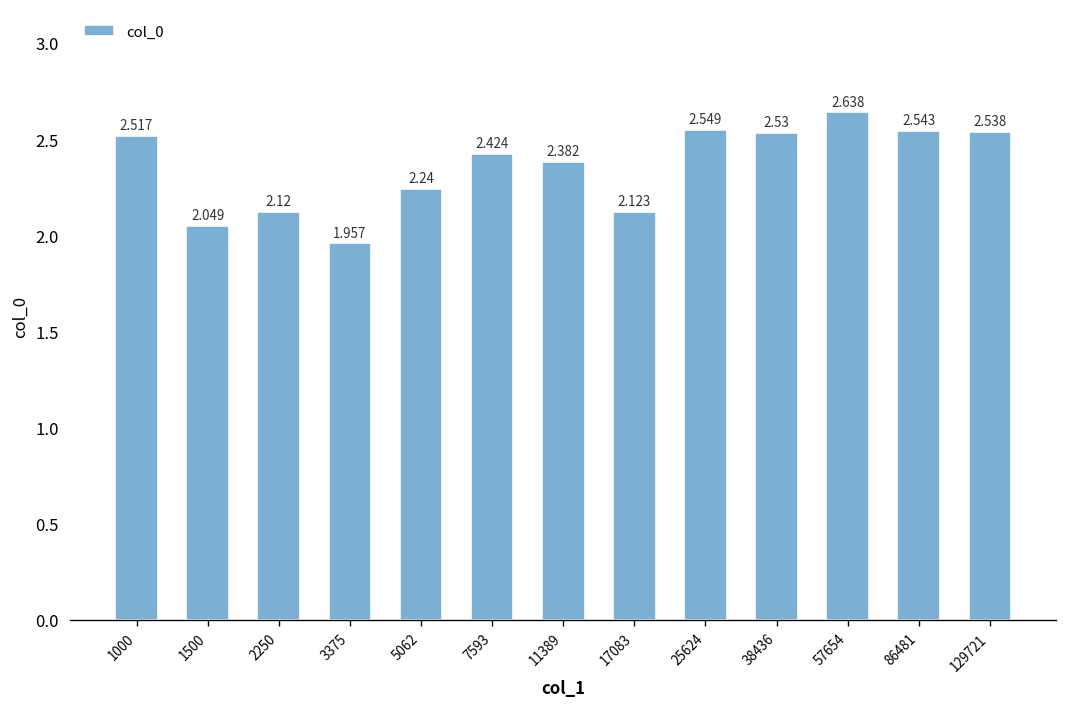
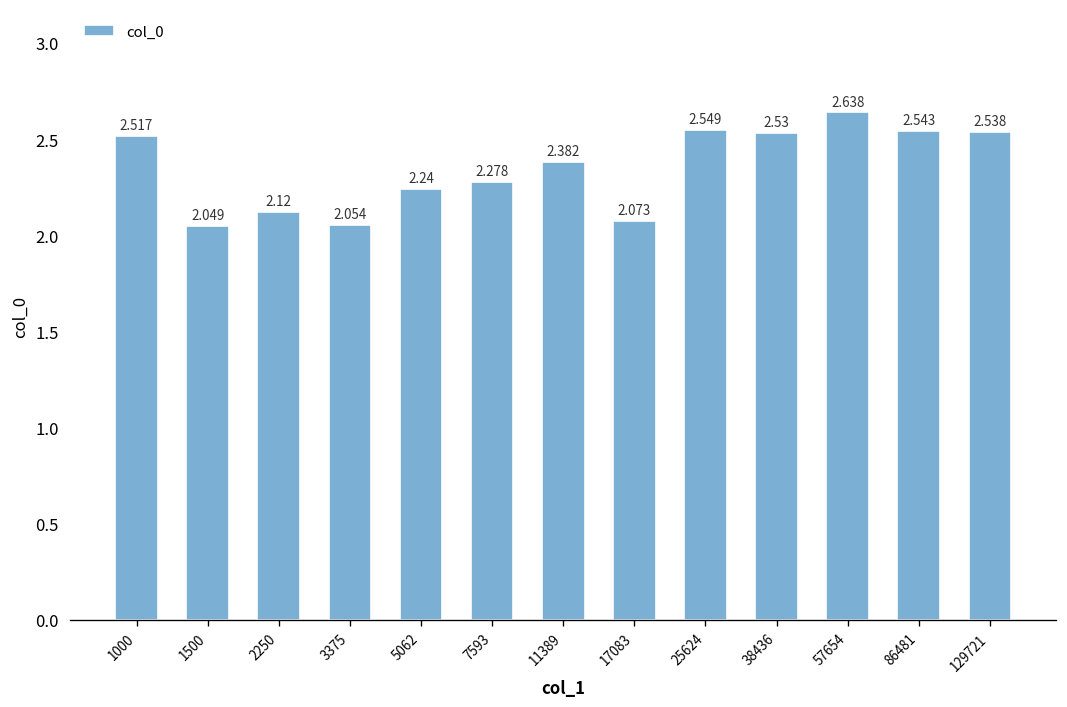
3375: 1.957 -> 2.054
7593: 2.424 -> 2.278
17083: 2.123 -> 2.073
